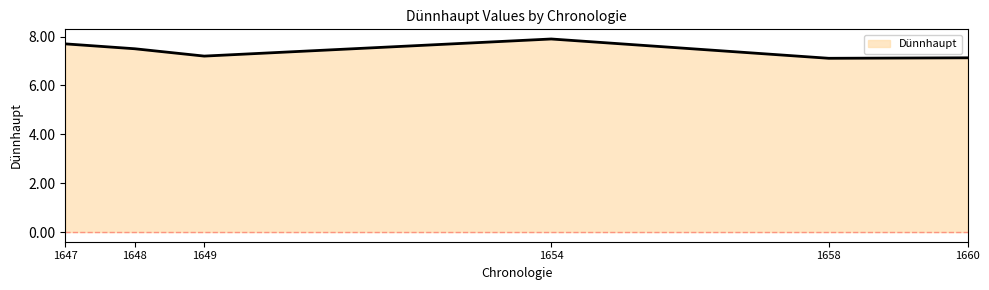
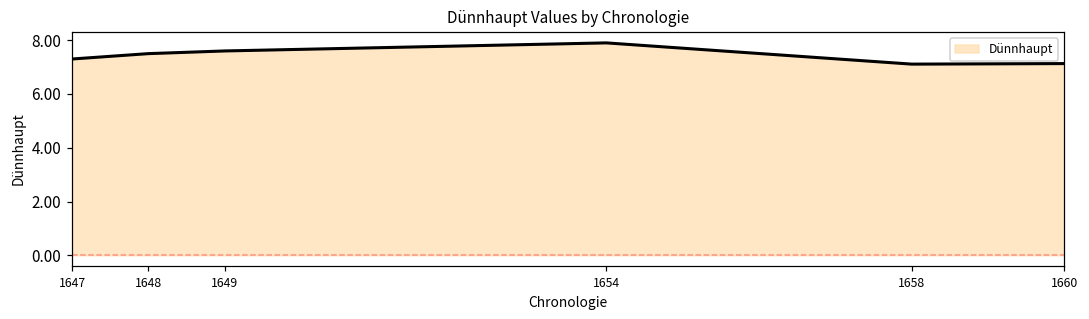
1647: 7.7 -> 7.3
1649: 7.2 -> 7.6
